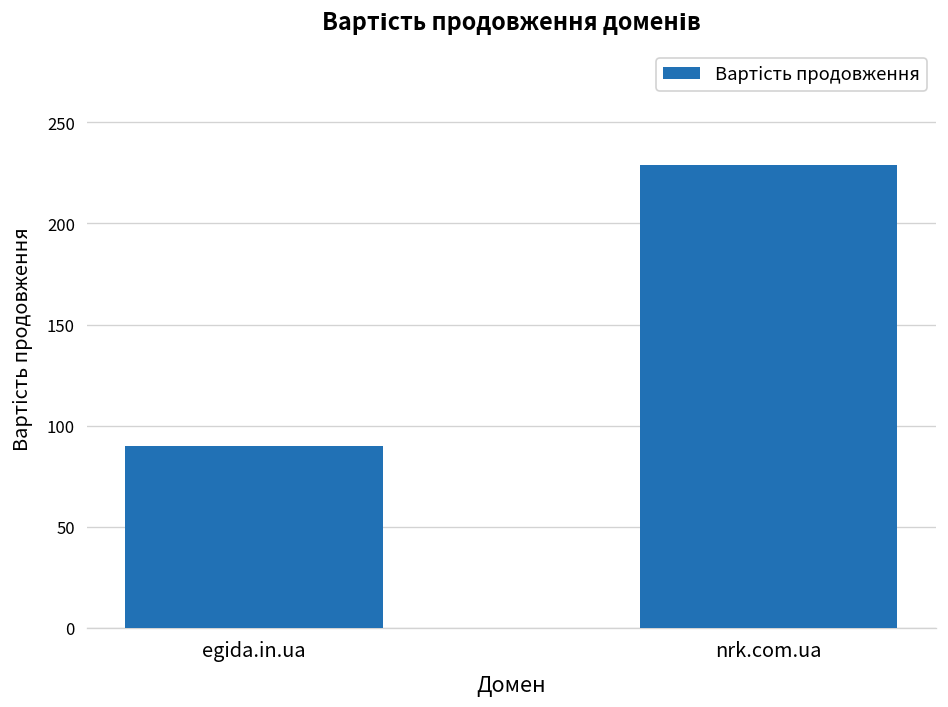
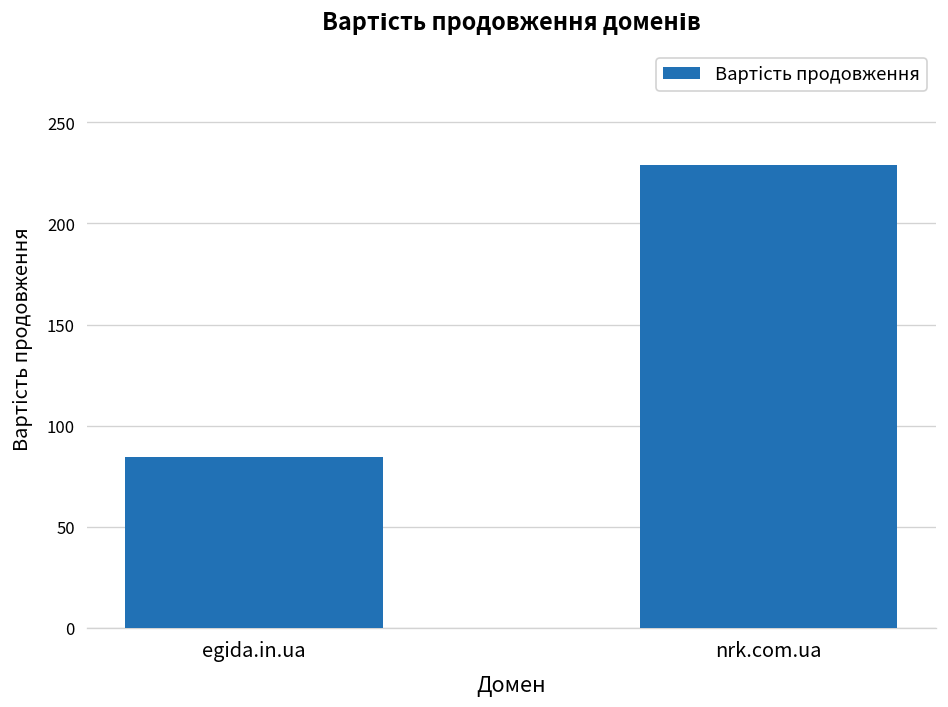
egida.in.ua: 90 -> 84
